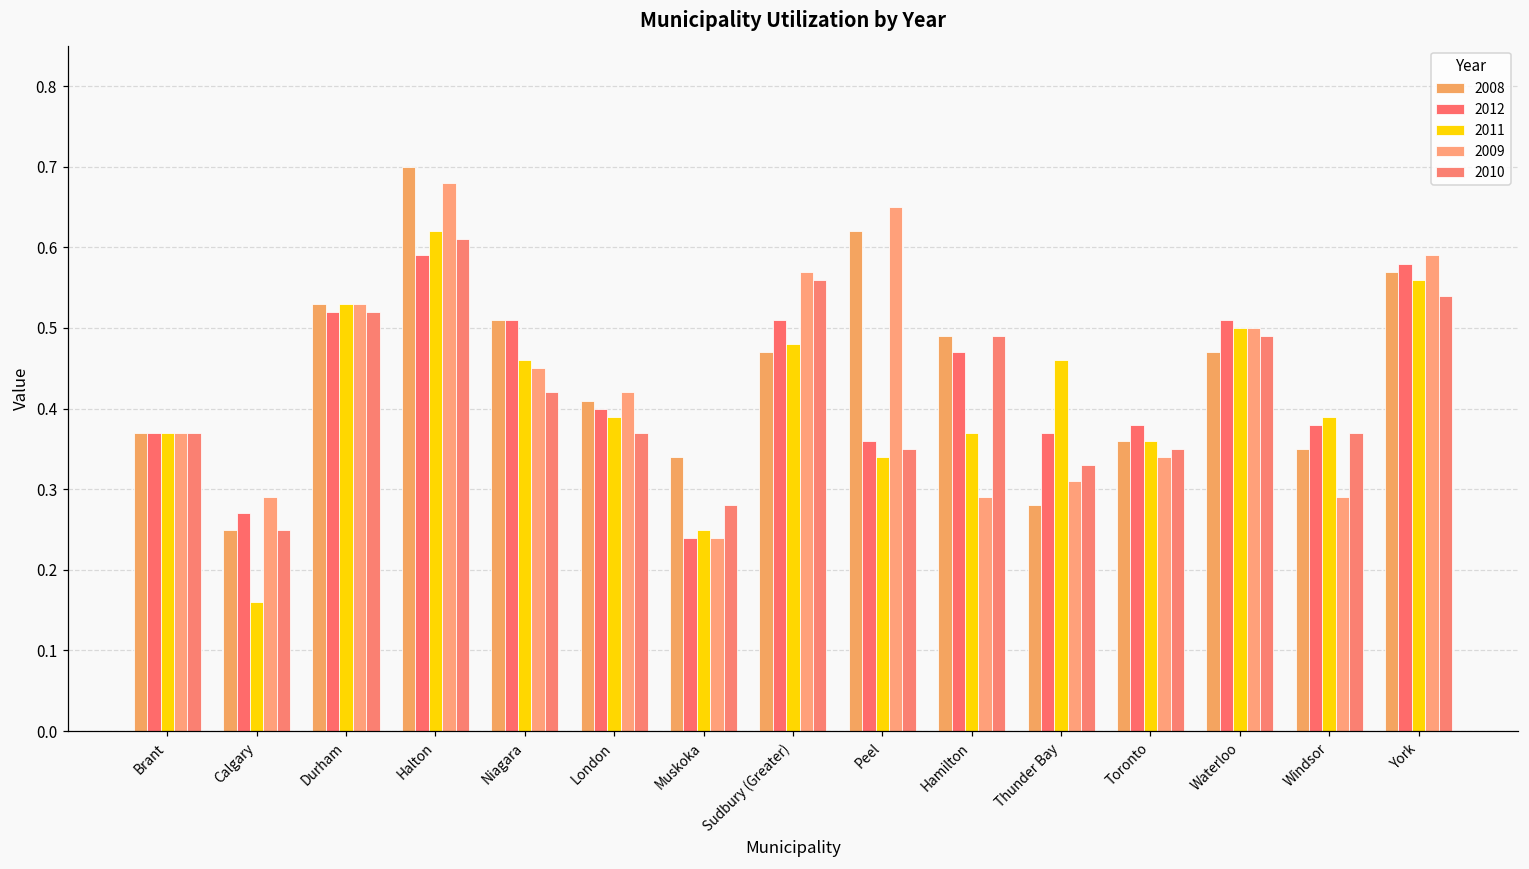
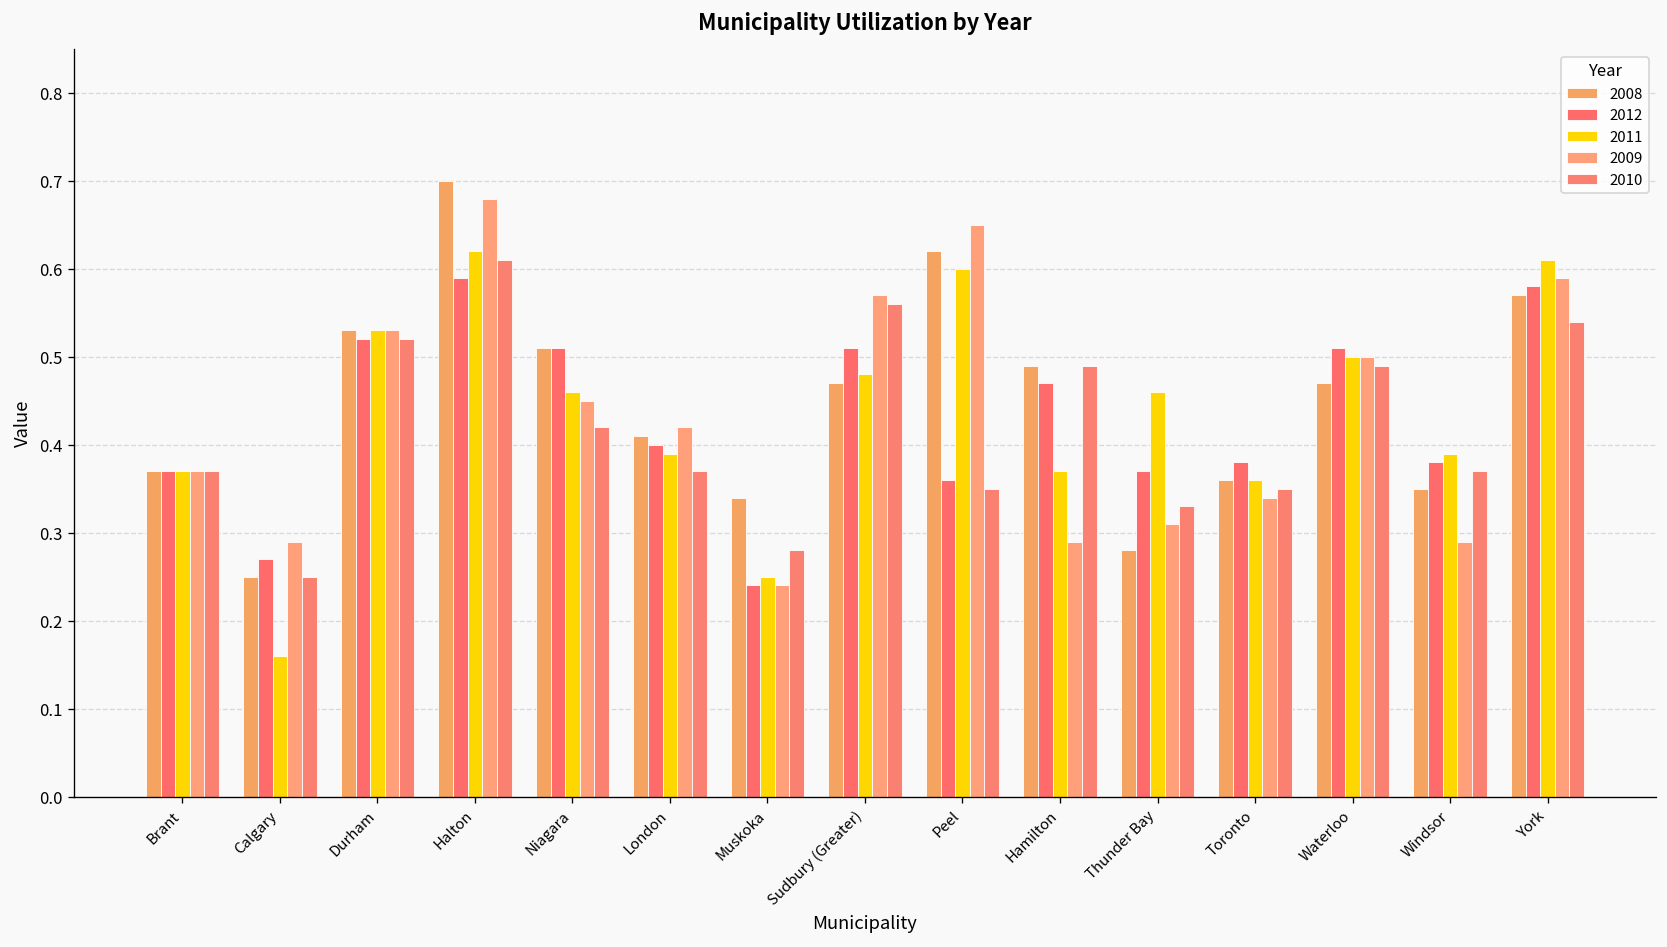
2011, Peel: 0.34 -> 0.60
2011, York: 0.56 -> 0.61
